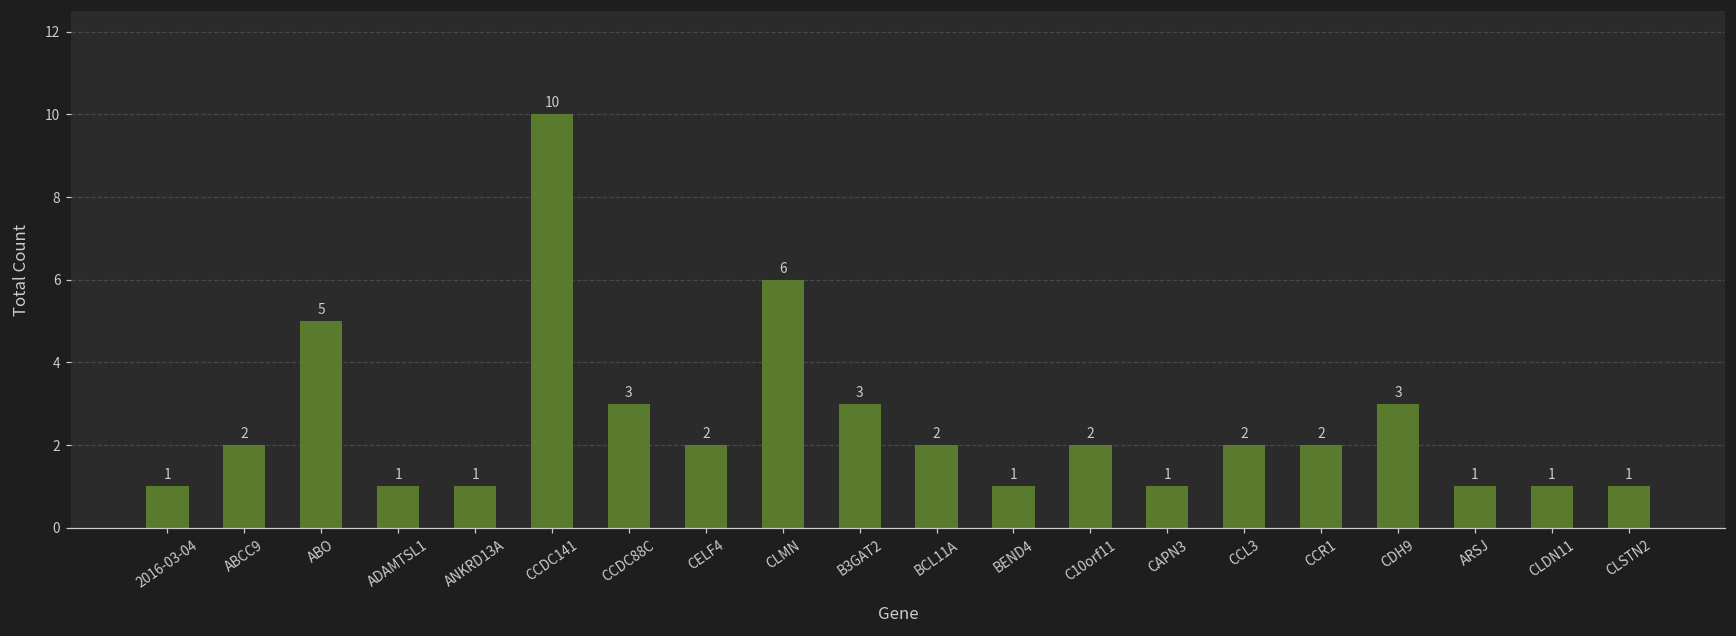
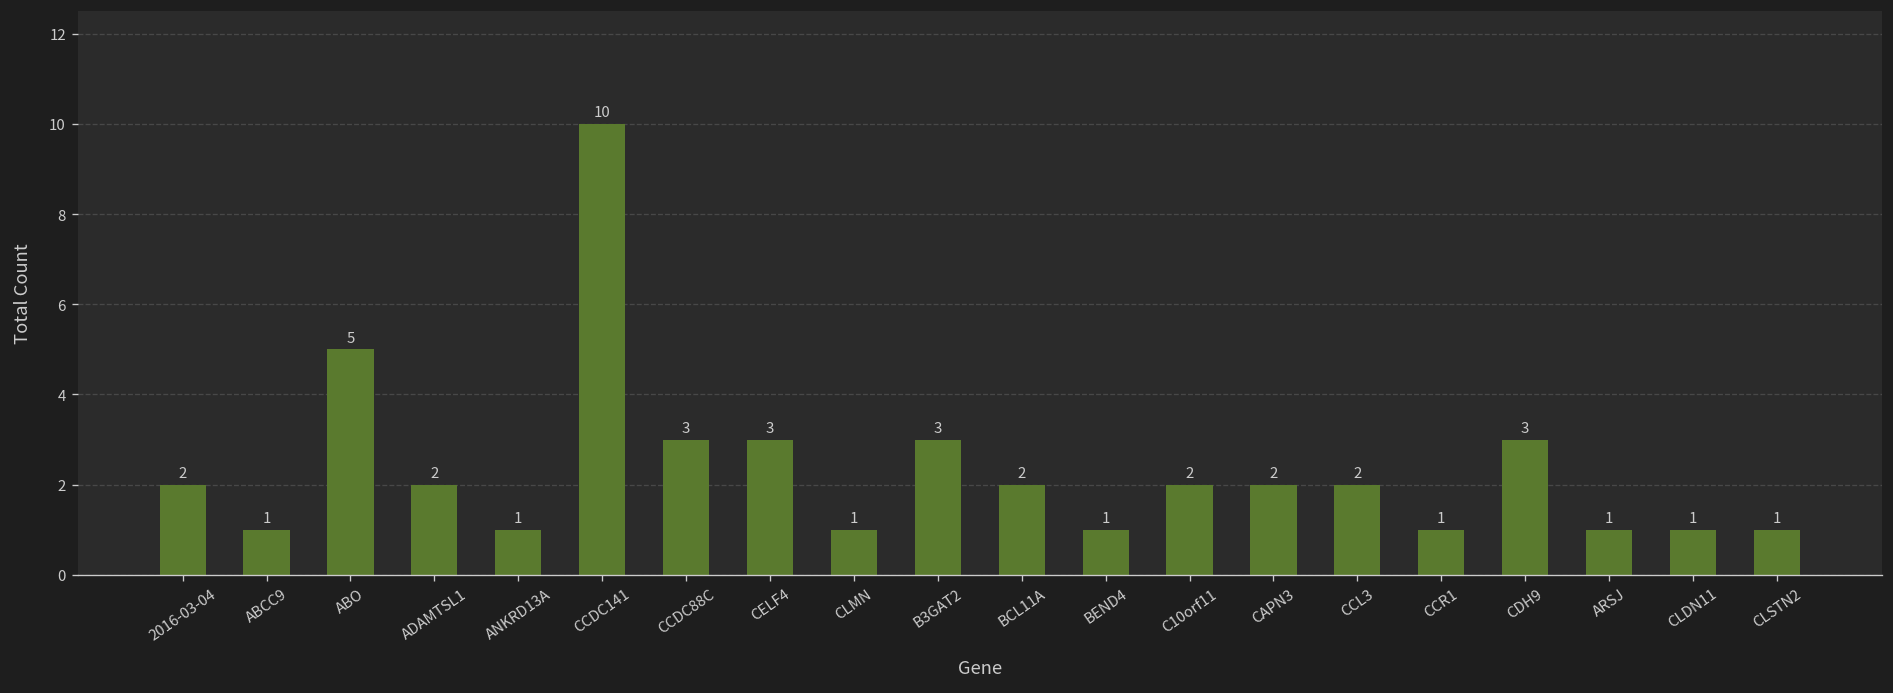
2016-03-04: 1 -> 2
ABCC9: 2 -> 1
ADAMTSL1: 1 -> 2
CELF4: 2 -> 3
CLMN: 6 -> 1
CAPN3: 1 -> 2
CCR1: 2 -> 1
